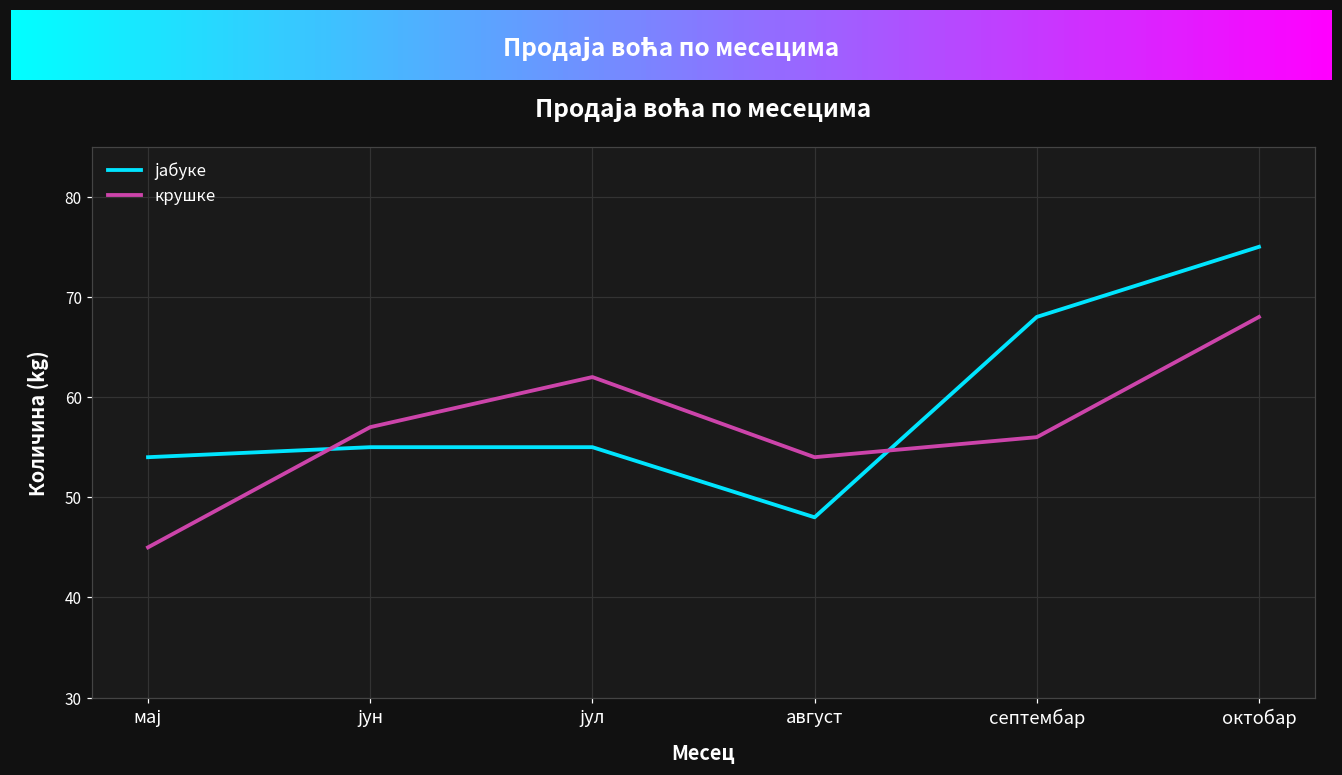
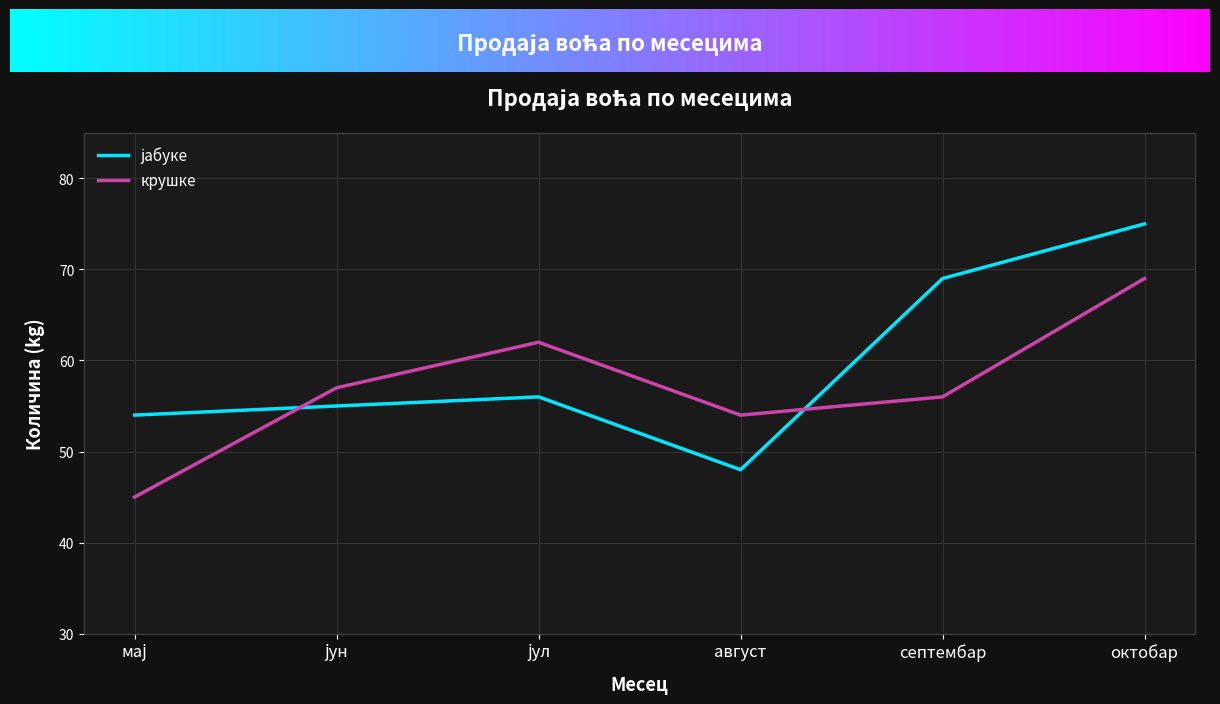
јабуке, јул: 55 -> 56
јабуке, септембар: 68 -> 69
крушке, октобар: 68 -> 69
